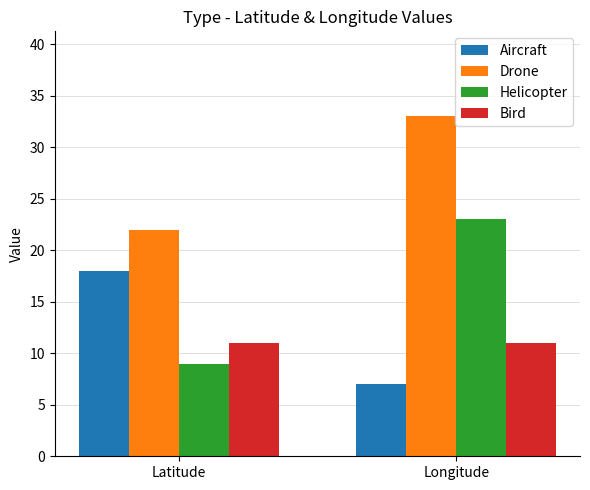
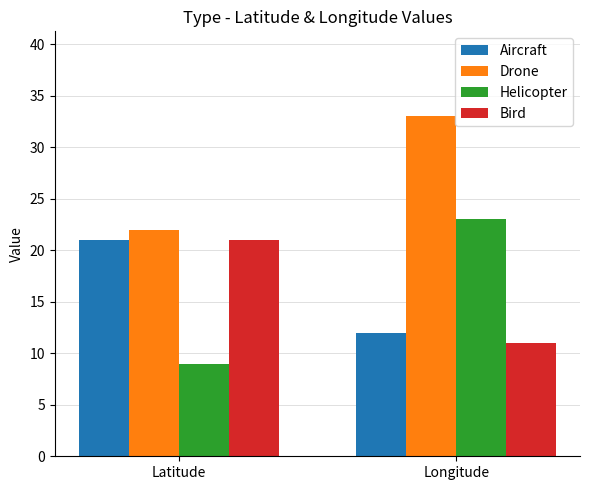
Aircraft, Latitude: 18 -> 21
Bird, Latitude: 11 -> 21
Aircraft, Longitude: 7 -> 12
